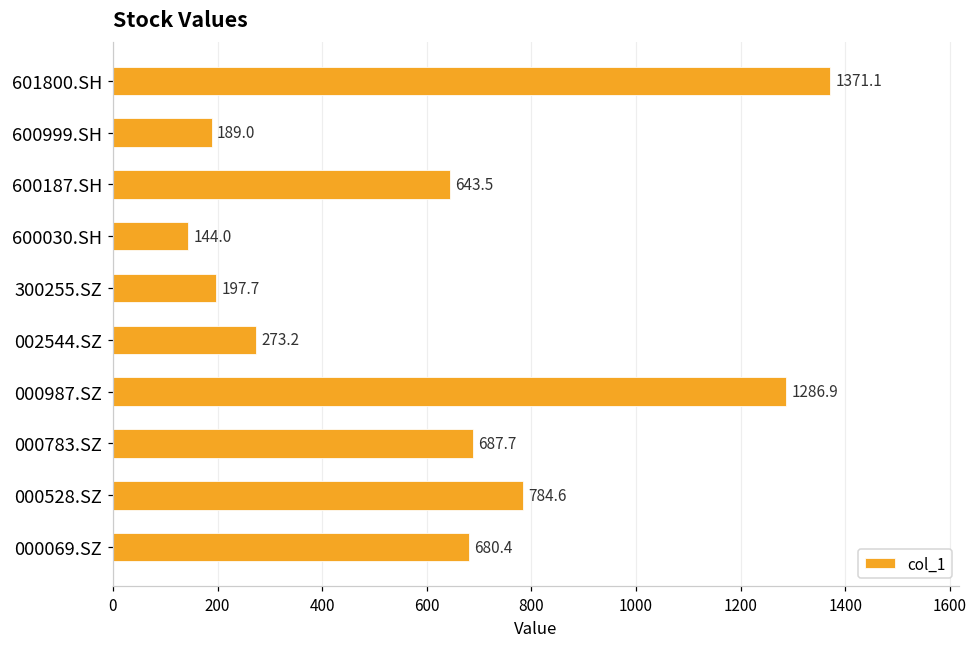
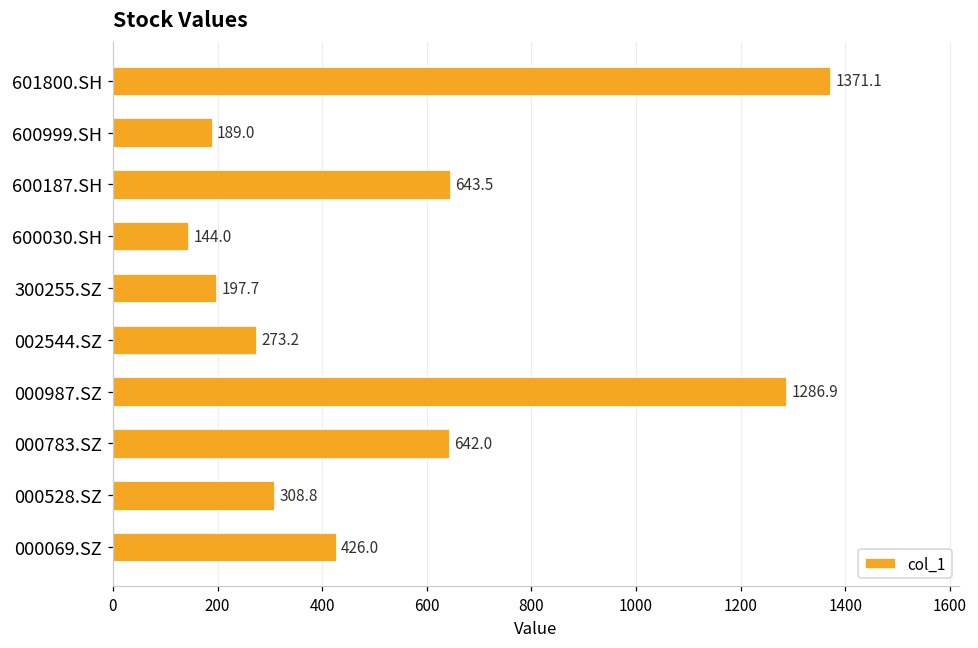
000783.SZ: 687.7 -> 642.0
000528.SZ: 784.6 -> 308.8
000069.SZ: 680.4 -> 426.0
